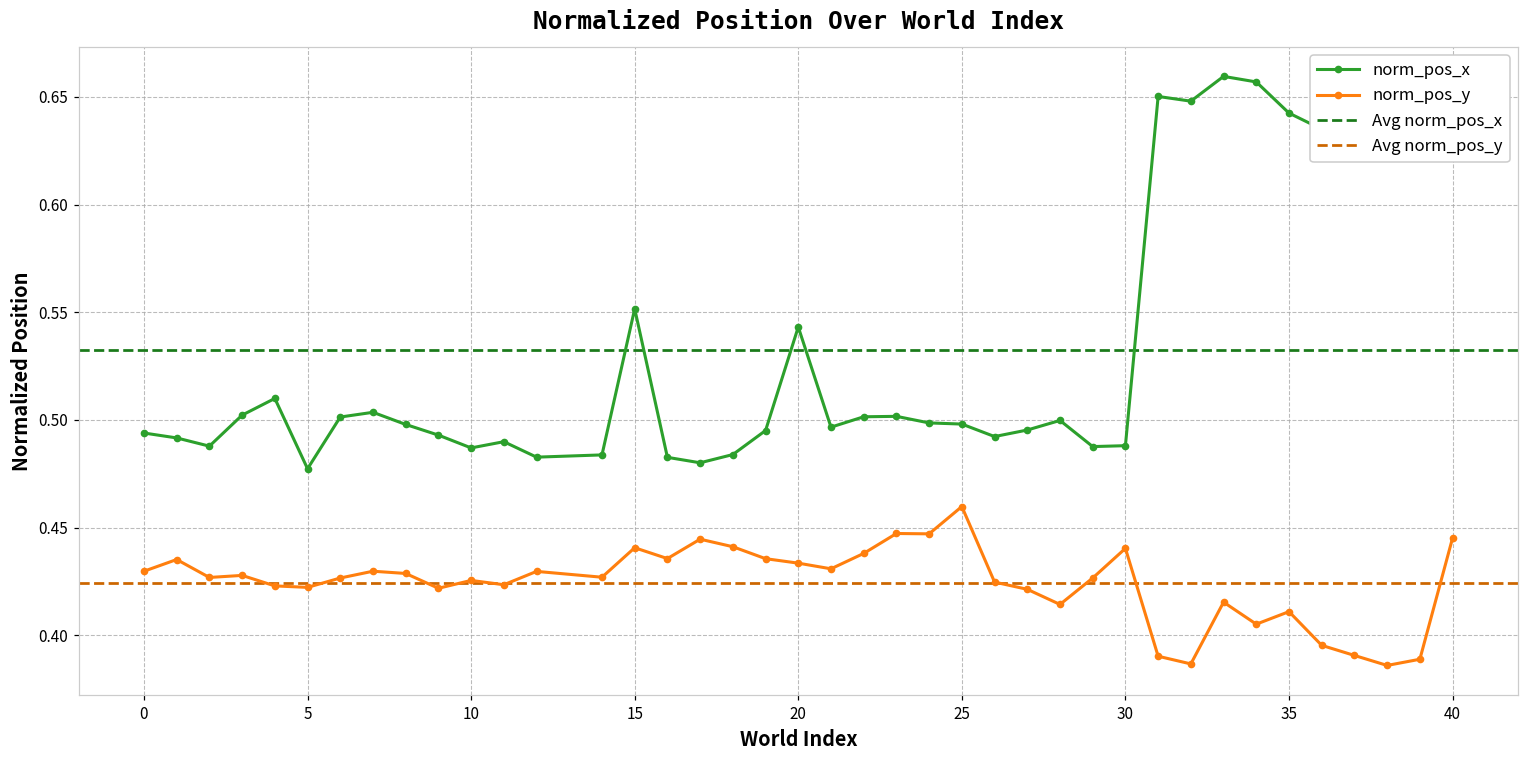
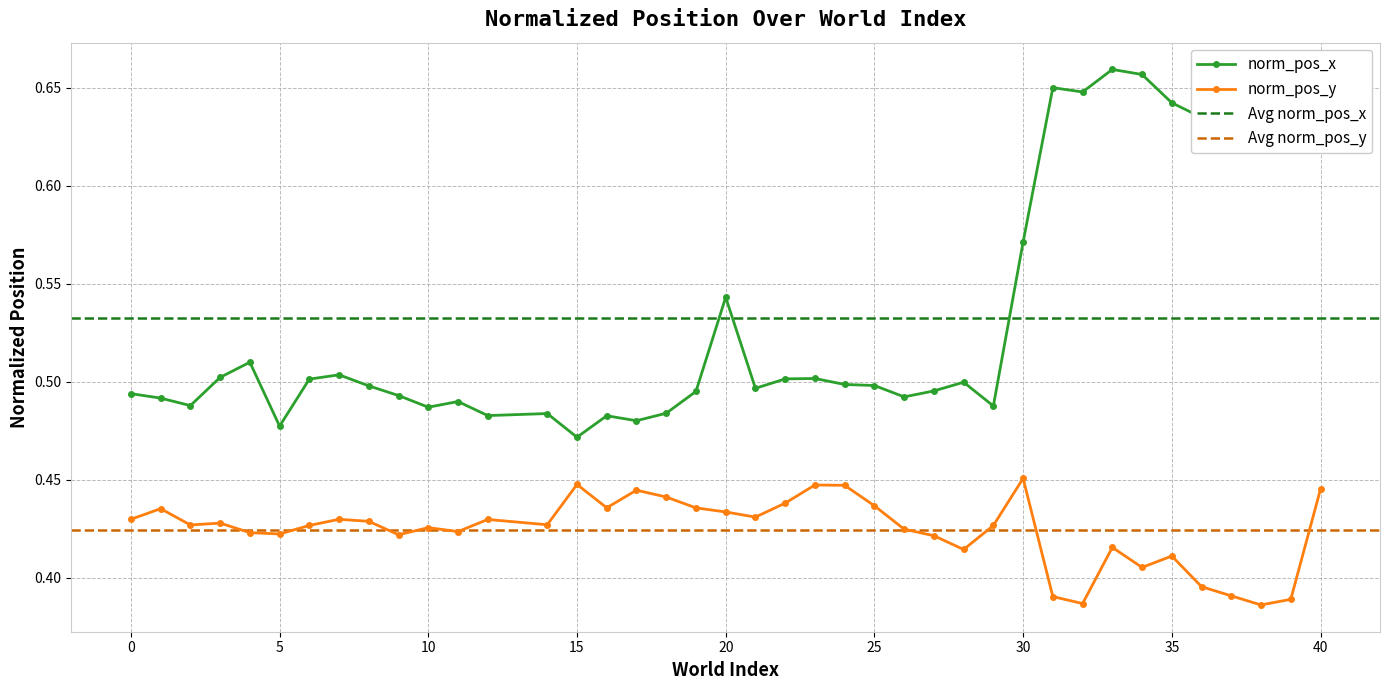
norm_pos_x, 15: 0.552 -> 0.472
norm_pos_y, 15: 0.441 -> 0.448
norm_pos_y, 25: 0.460 -> 0.437
norm_pos_x, 30: 0.488 -> 0.571
norm_pos_y, 30: 0.440 -> 0.451
